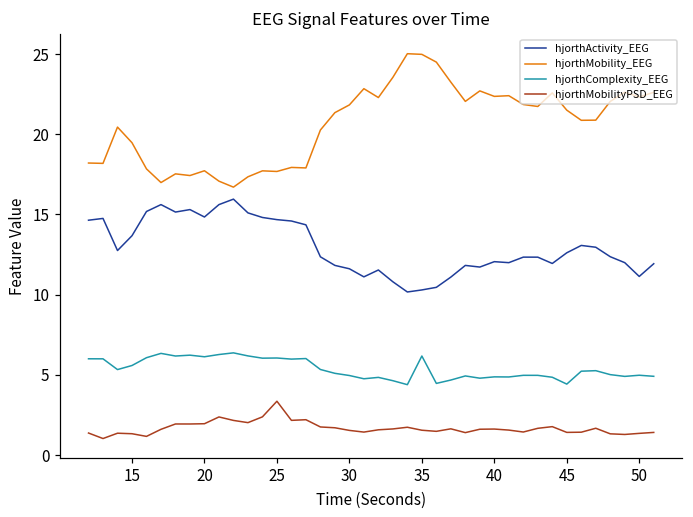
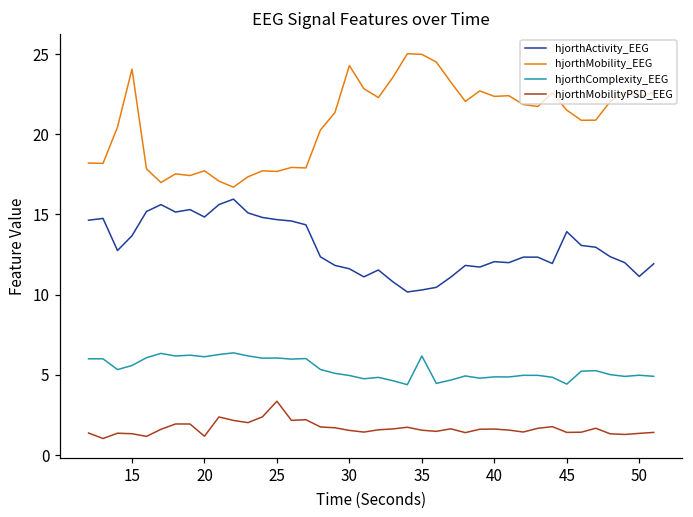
hjorthMobility_EEG, 15: 19.5 -> 24.1
hjorthMobilityPSD_EEG, 20: 2.0 -> 1.2
hjorthMobility_EEG, 30: 21.8 -> 24.3
hjorthActivity_EEG, 45: 12.6 -> 13.9
